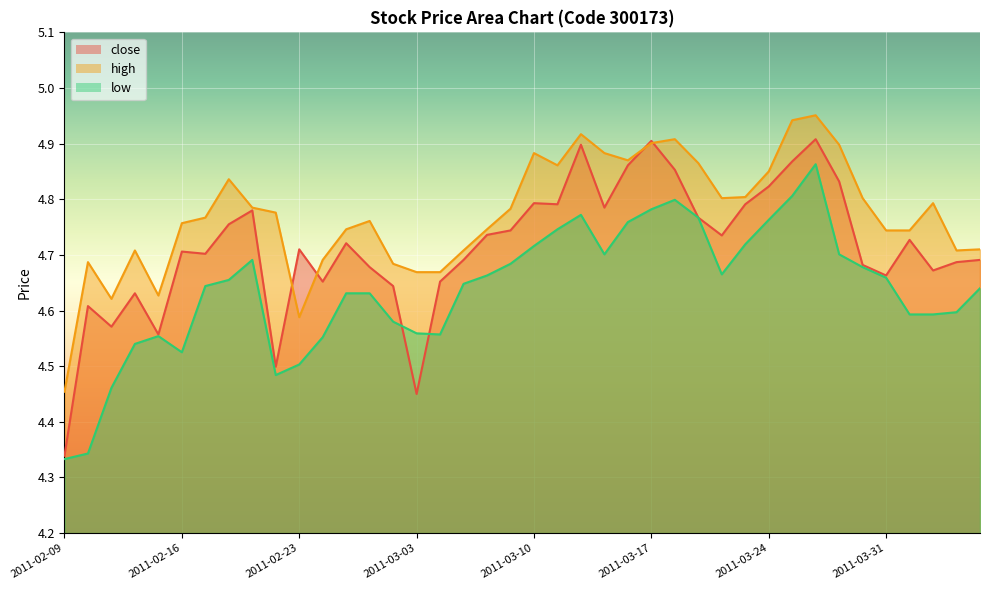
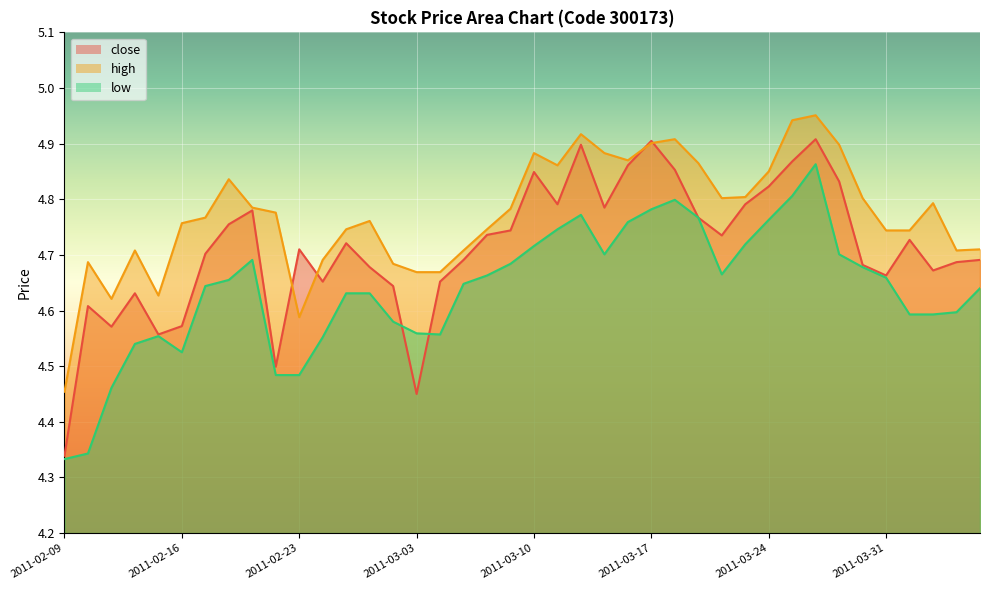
close, 2011-02-16: 4.71 -> 4.57
low, 2011-02-23: 4.50 -> 4.48
close, 2011-03-10: 4.79 -> 4.85
